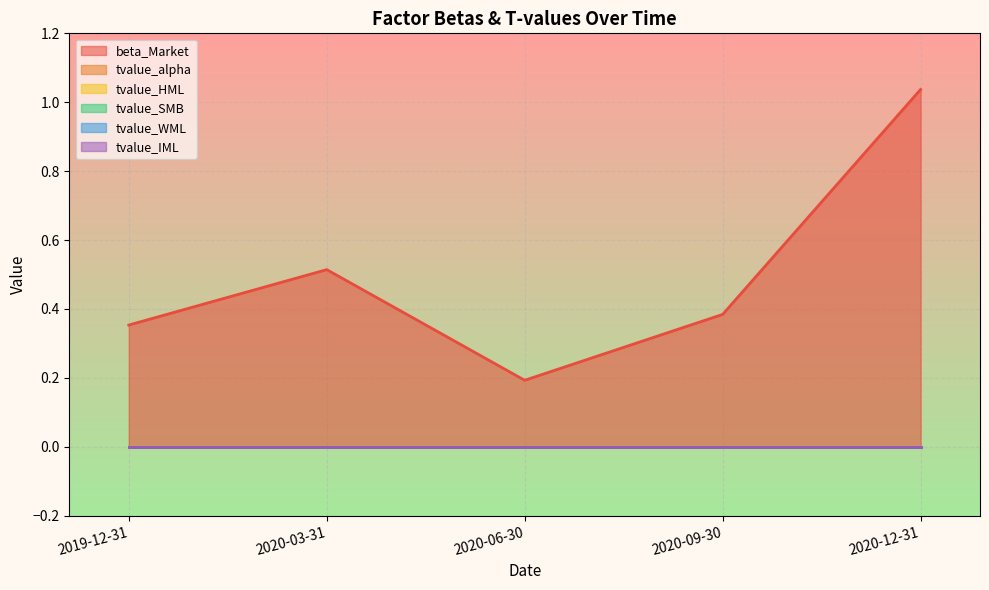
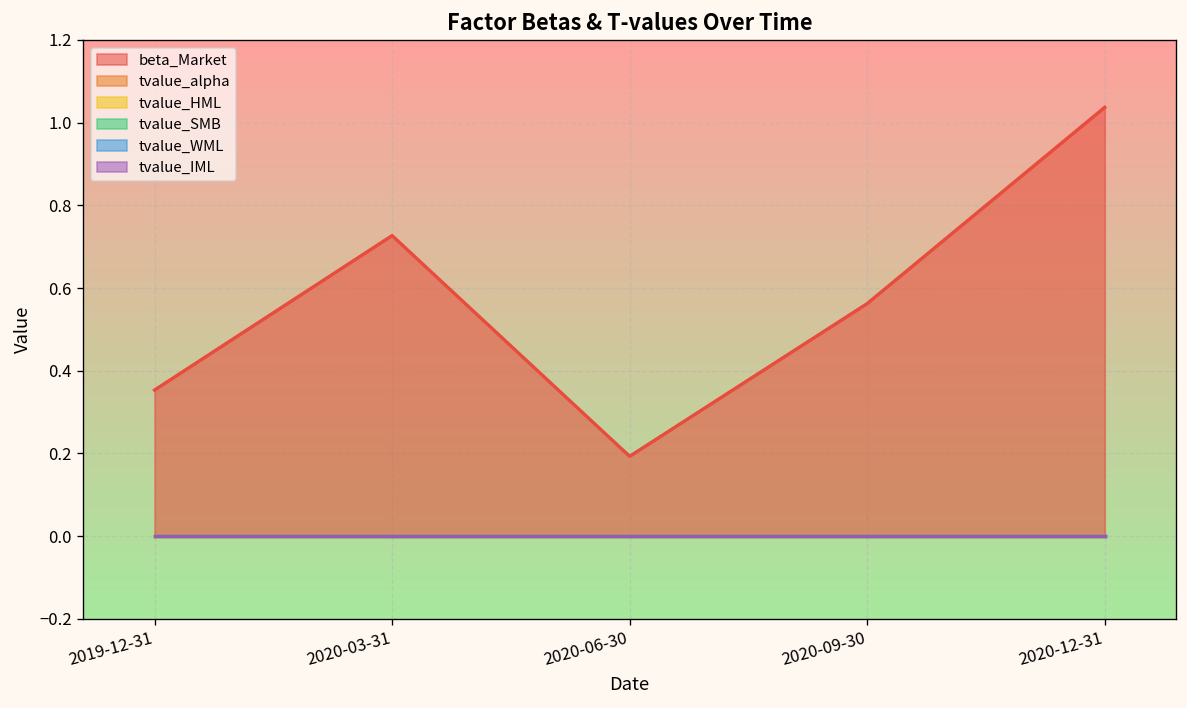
beta_Market, 2020-03-31: 0.51 -> 0.73
beta_Market, 2020-09-30: 0.38 -> 0.56
